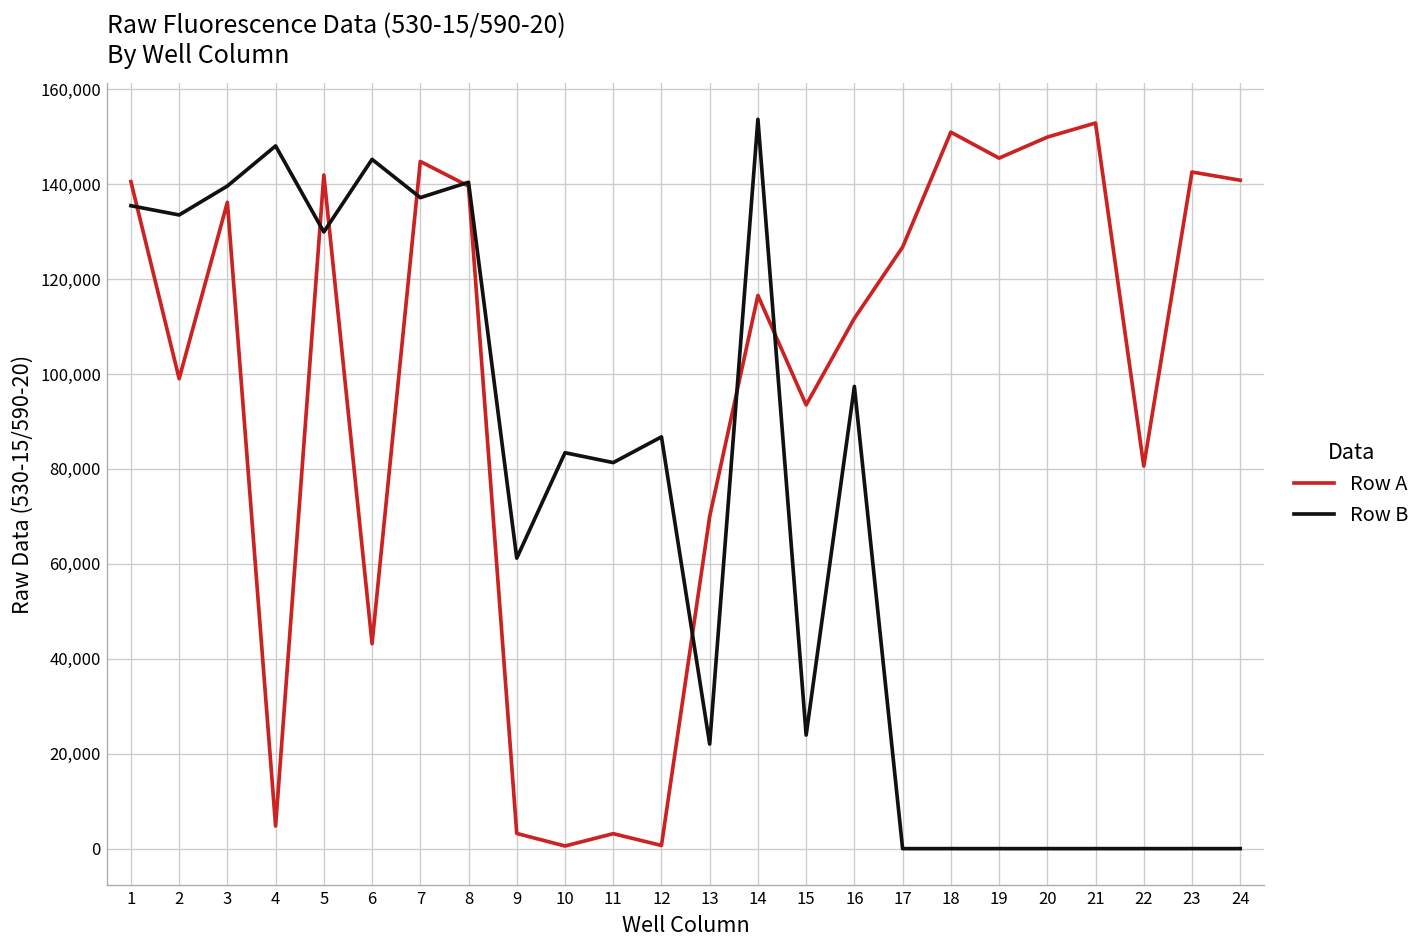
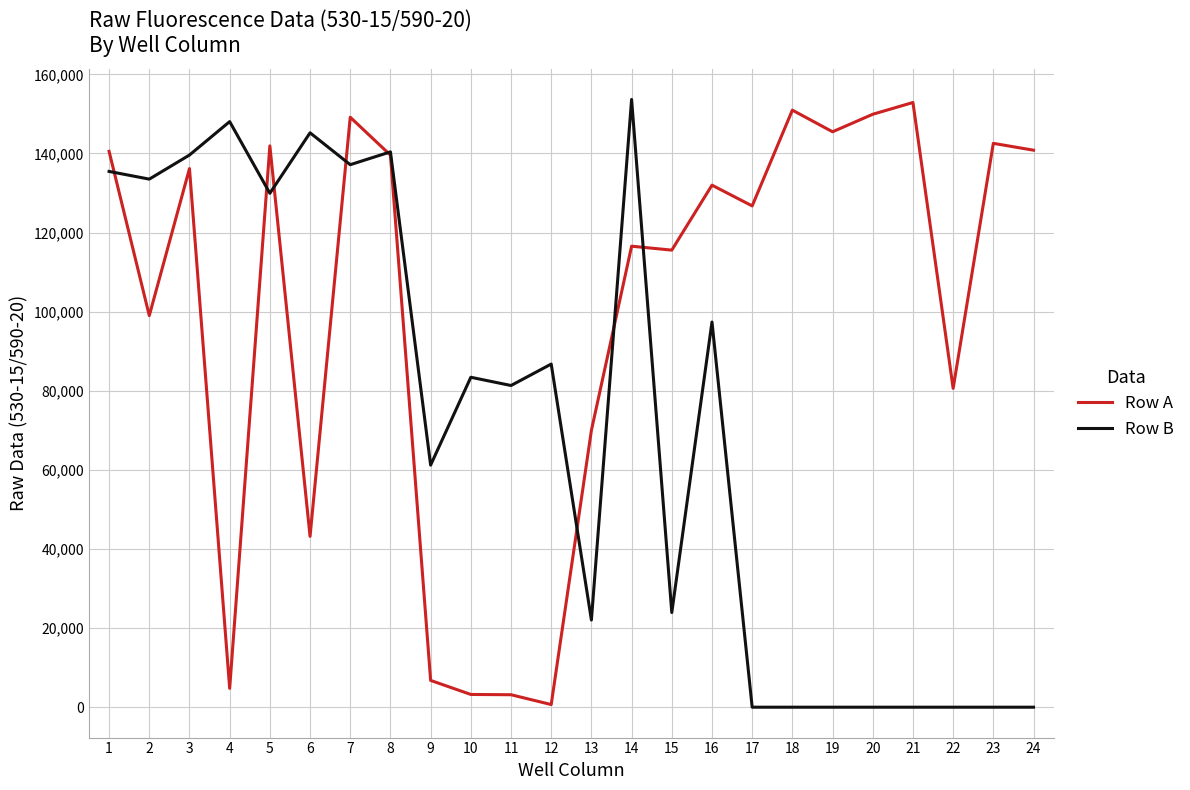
Row A, 7: 145,000 -> 149,000
Row A, 9: 3,000 -> 7,000
Row A, 10: 1,000 -> 3,000
Row A, 15: 93,000 -> 116,000
Row A, 16: 112,000 -> 132,000
